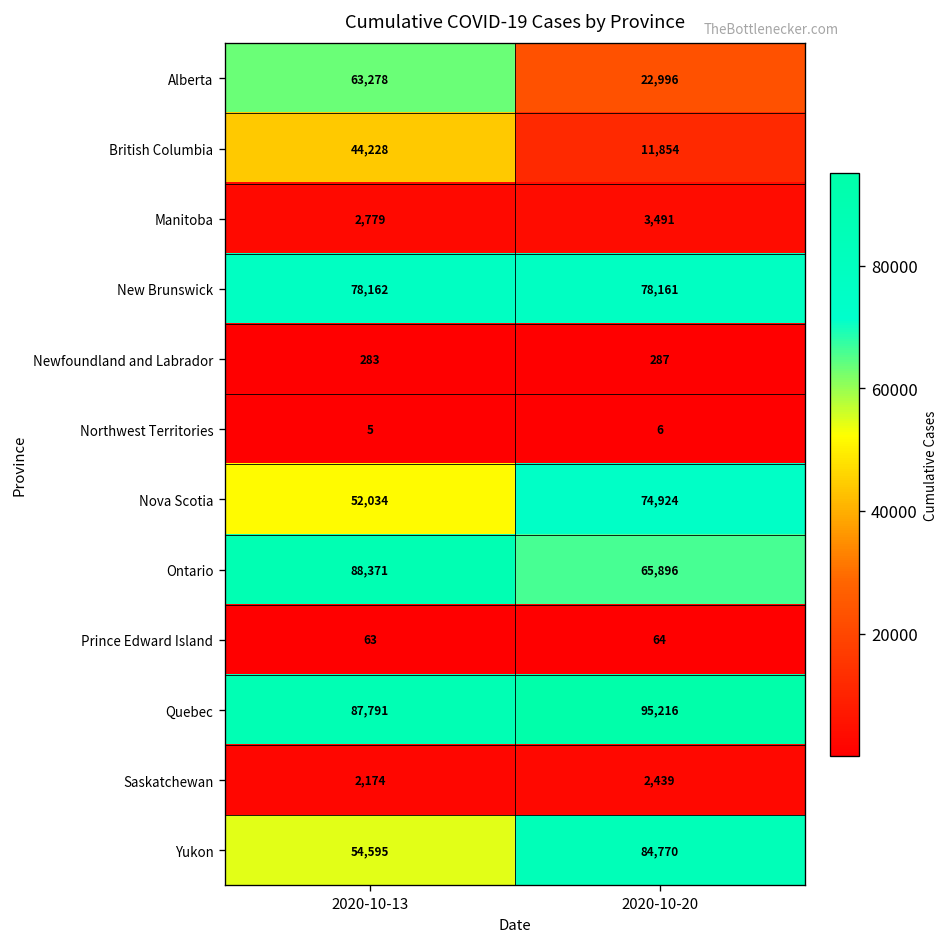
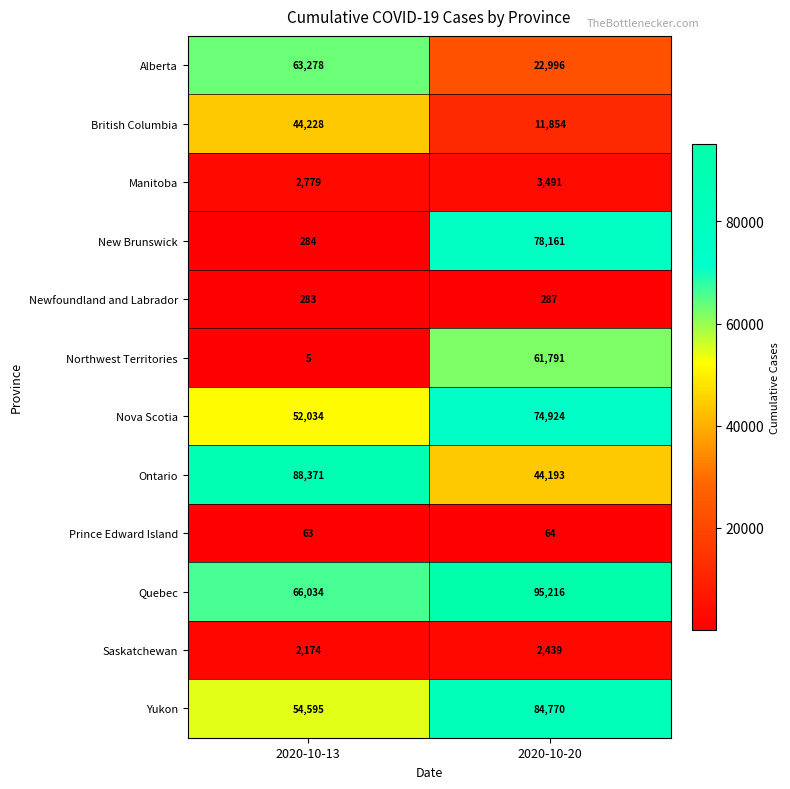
New Brunswick, 2020-10-13: 78,162 -> 284
Northwest Territories, 2020-10-20: 6 -> 61,791
Ontario, 2020-10-20: 65,896 -> 44,193
Quebec, 2020-10-13: 87,791 -> 66,034
